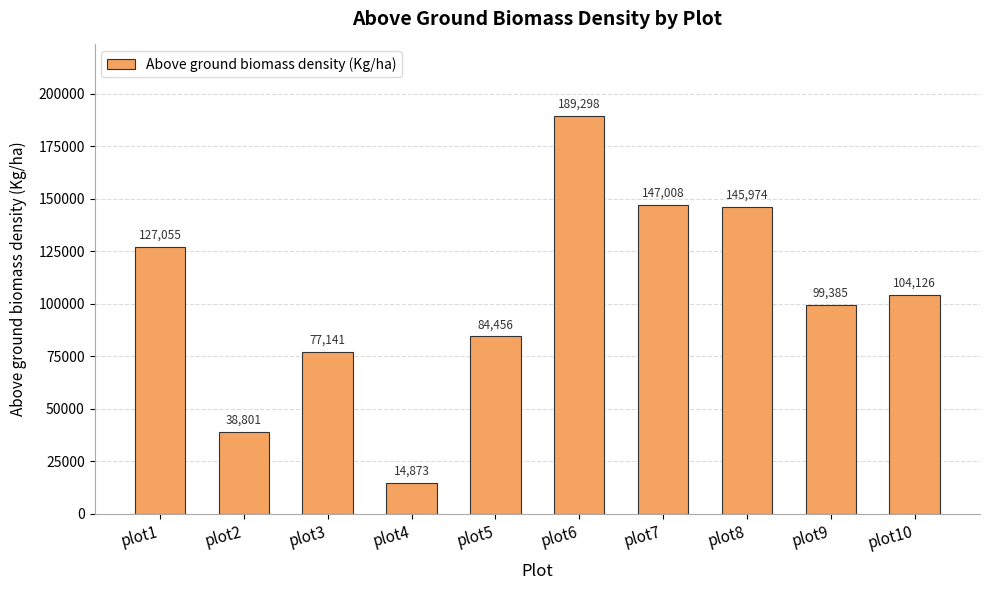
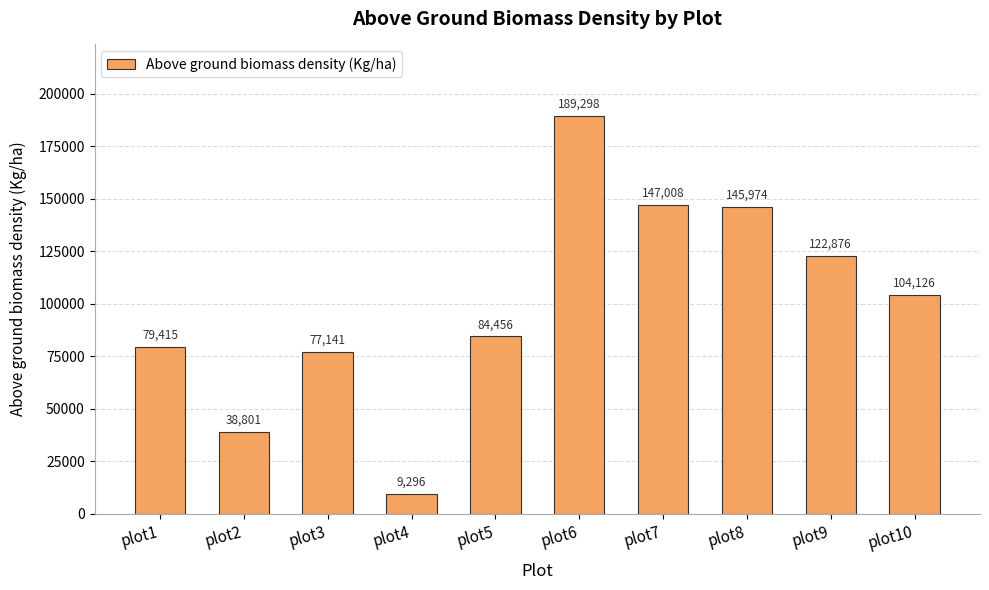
plot1: 127,055 -> 79,415
plot4: 14,873 -> 9,296
plot9: 99,385 -> 122,876
